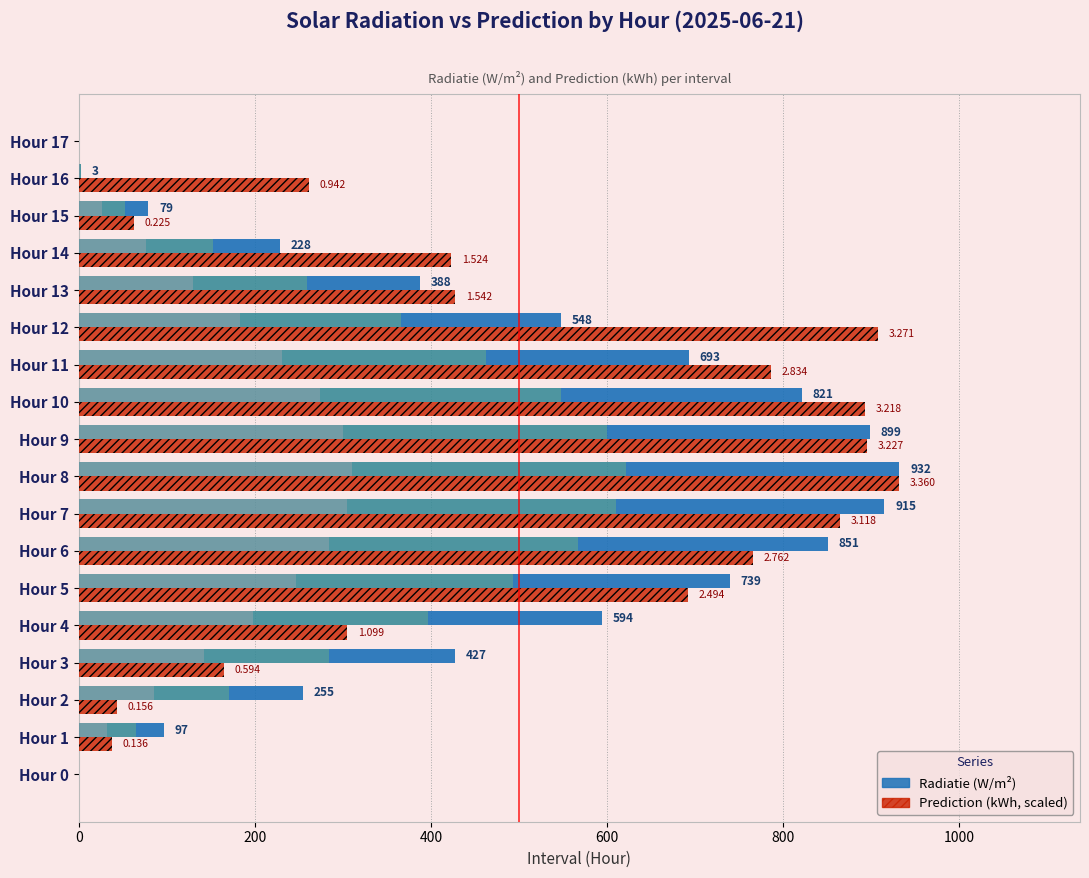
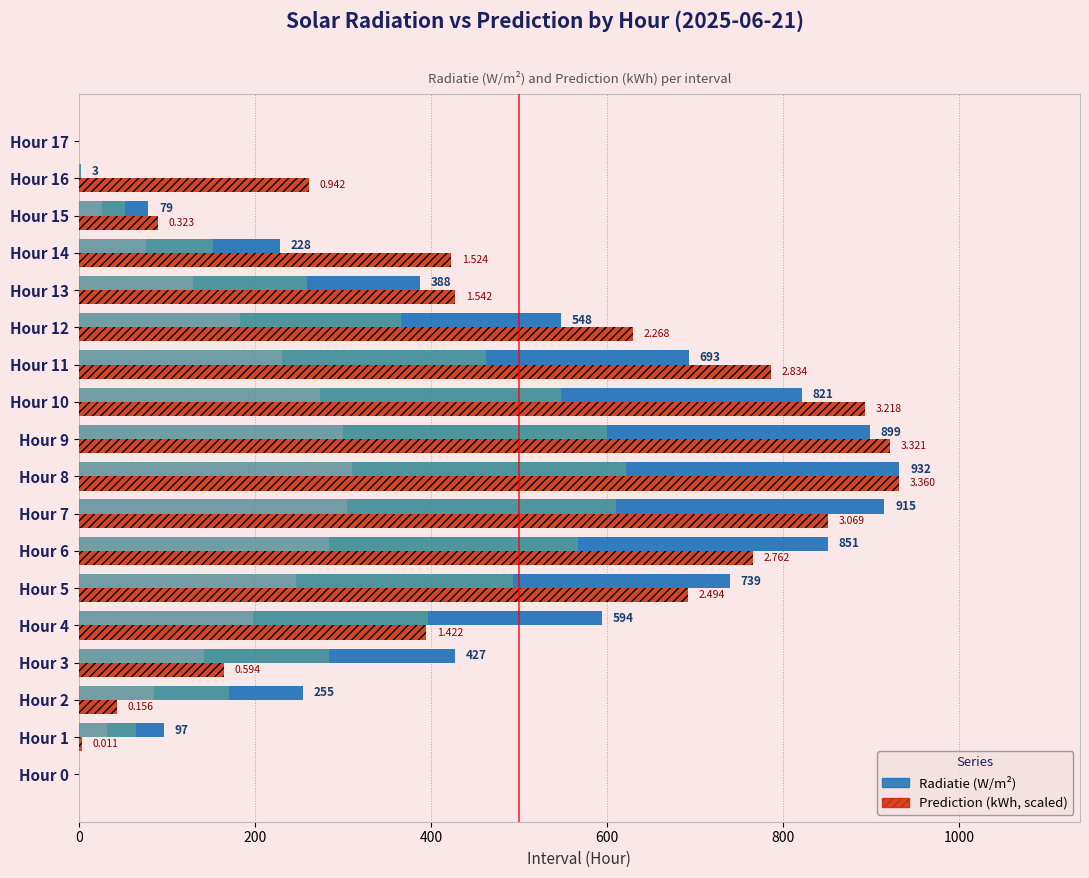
Prediction (kWh, scaled), Hour 15: 0.225 -> 0.323
Prediction (kWh, scaled), Hour 12: 3.271 -> 2.268
Prediction (kWh, scaled), Hour 9: 3.227 -> 3.321
Prediction (kWh, scaled), Hour 7: 3.118 -> 3.069
Prediction (kWh, scaled), Hour 4: 1.099 -> 1.422
Prediction (kWh, scaled), Hour 1: 0.136 -> 0.011
